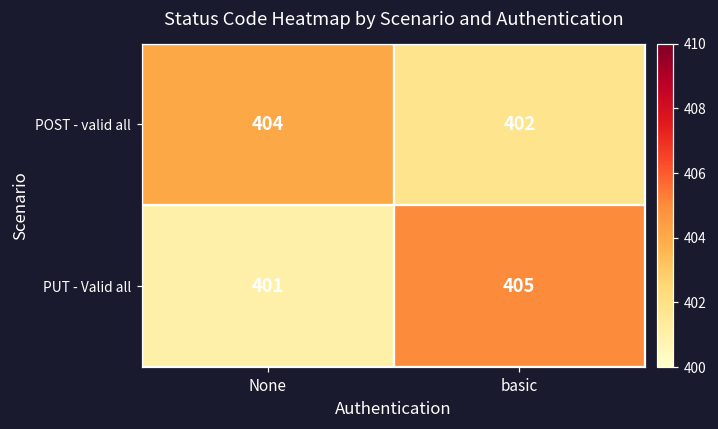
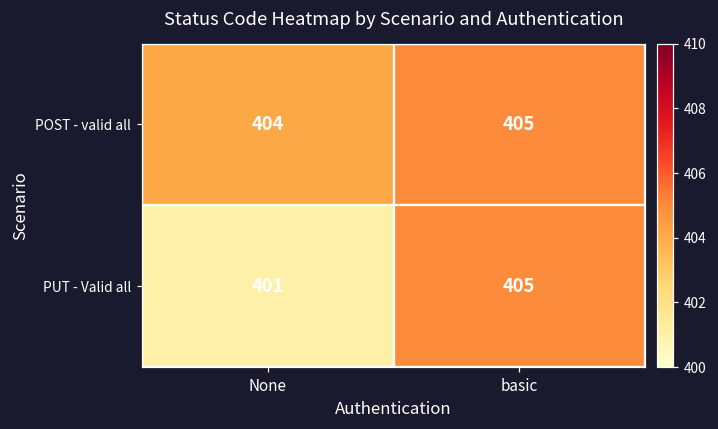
POST - valid all, basic: 402 -> 405
